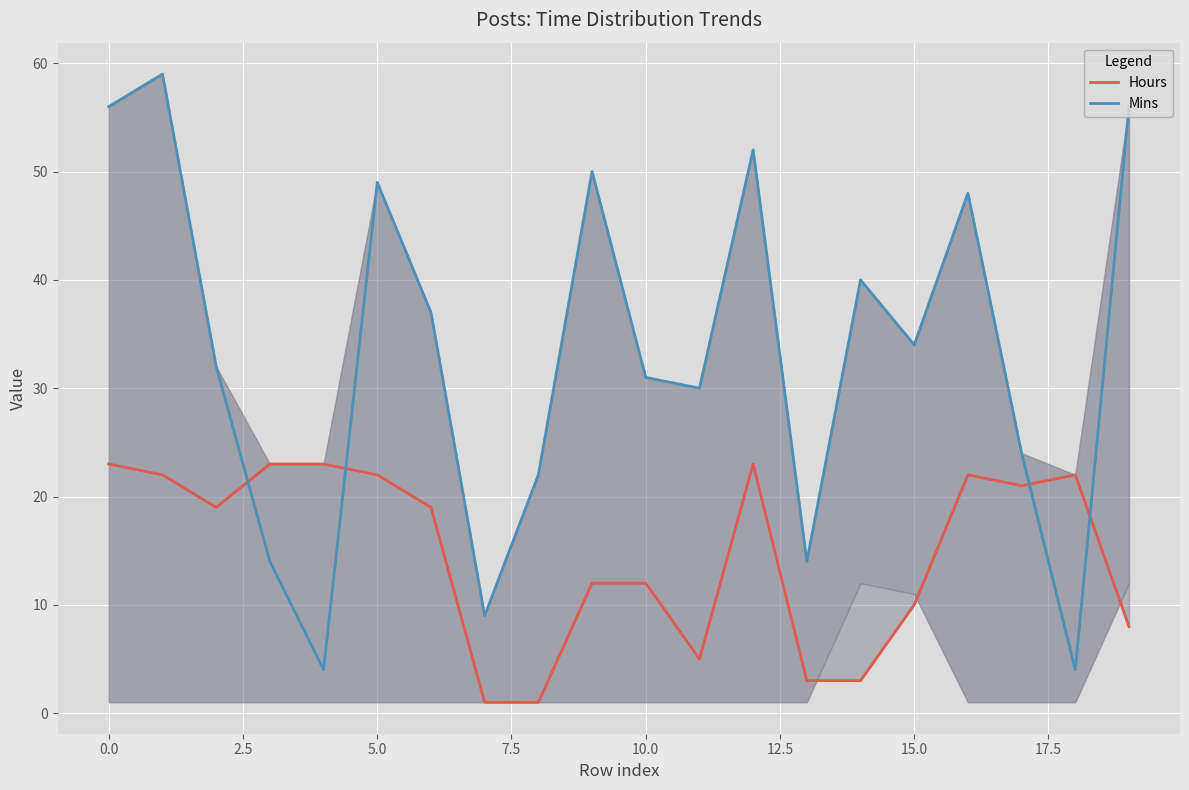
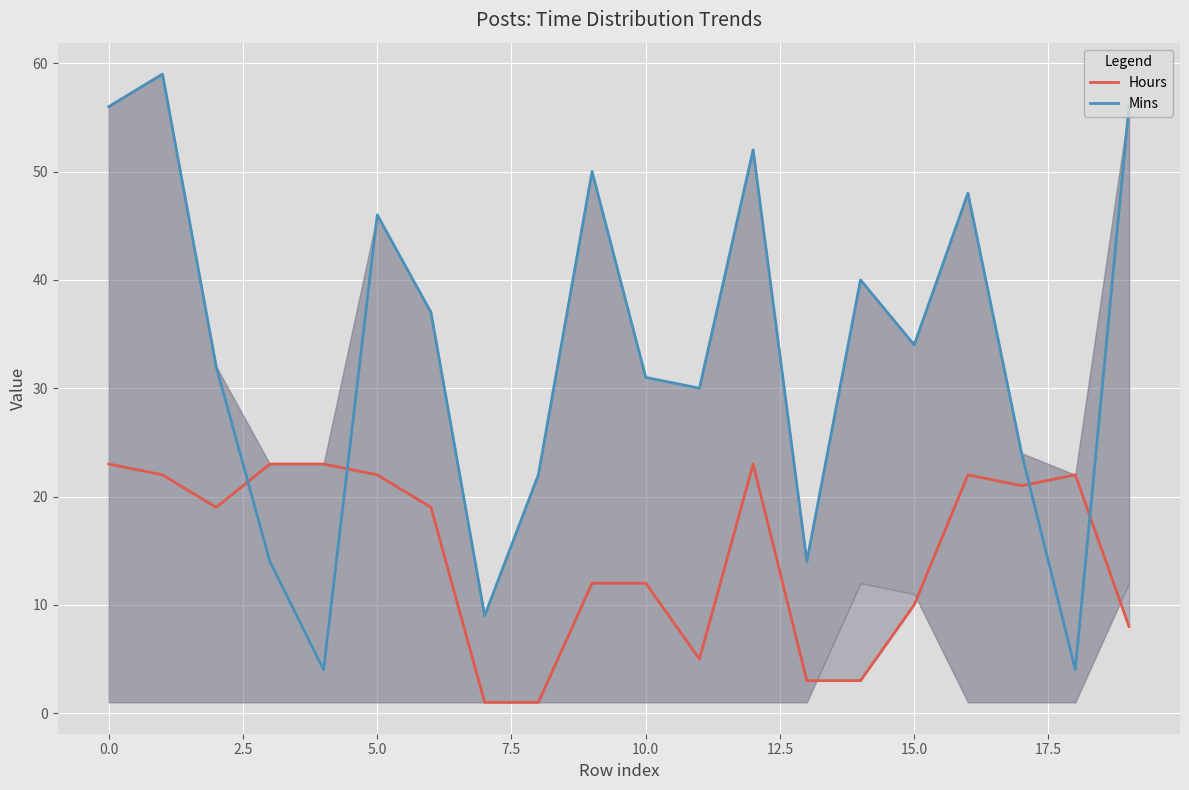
Mins, 5.0: 49 -> 46
